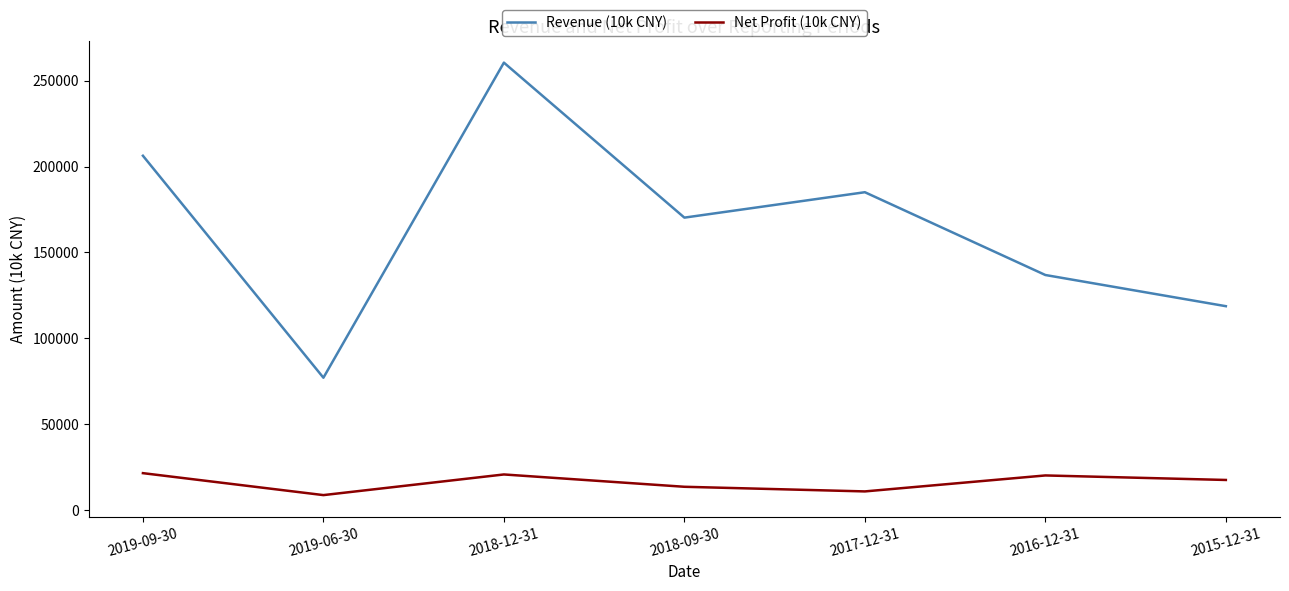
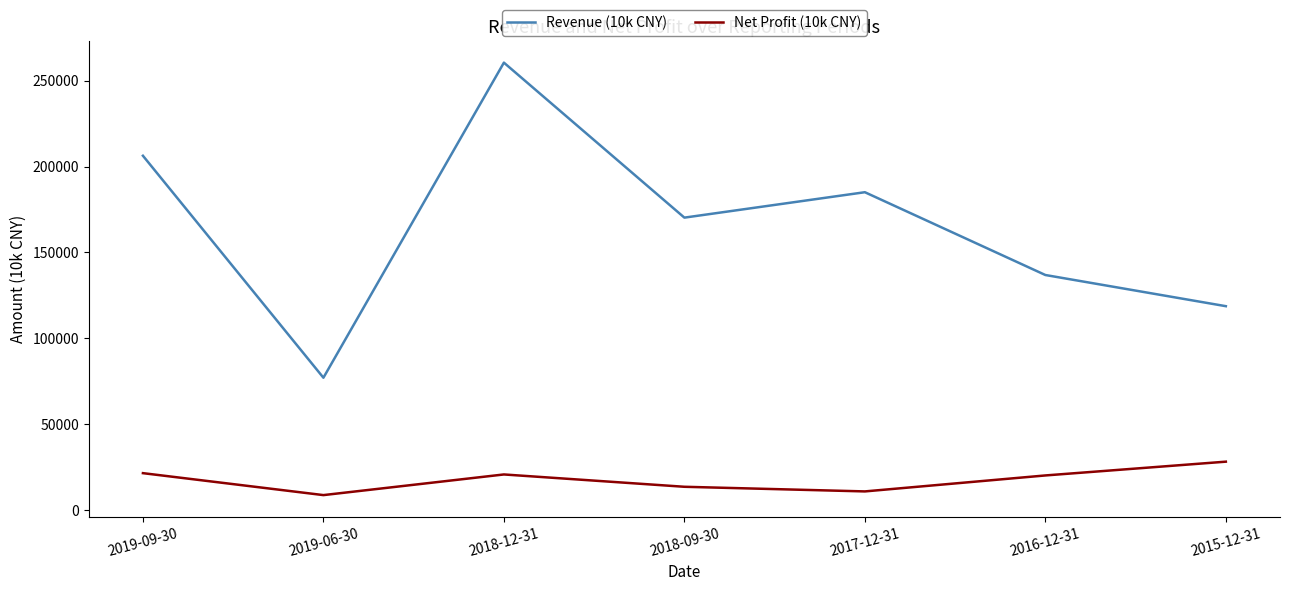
Net Profit (10k CNY), 2015-12-31: 17000 -> 28000
